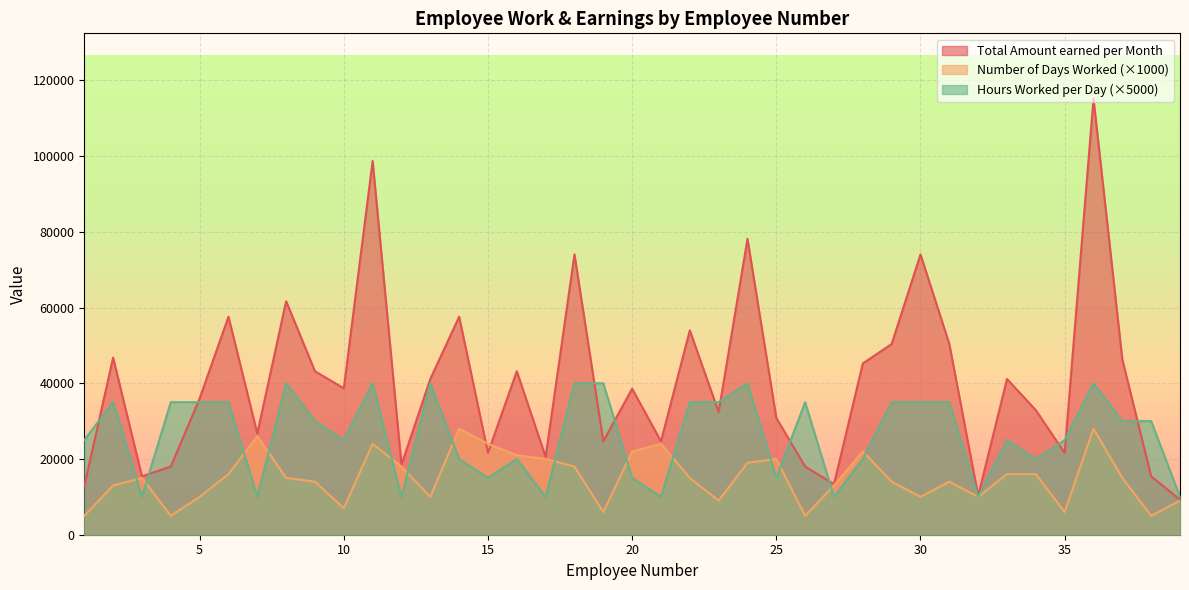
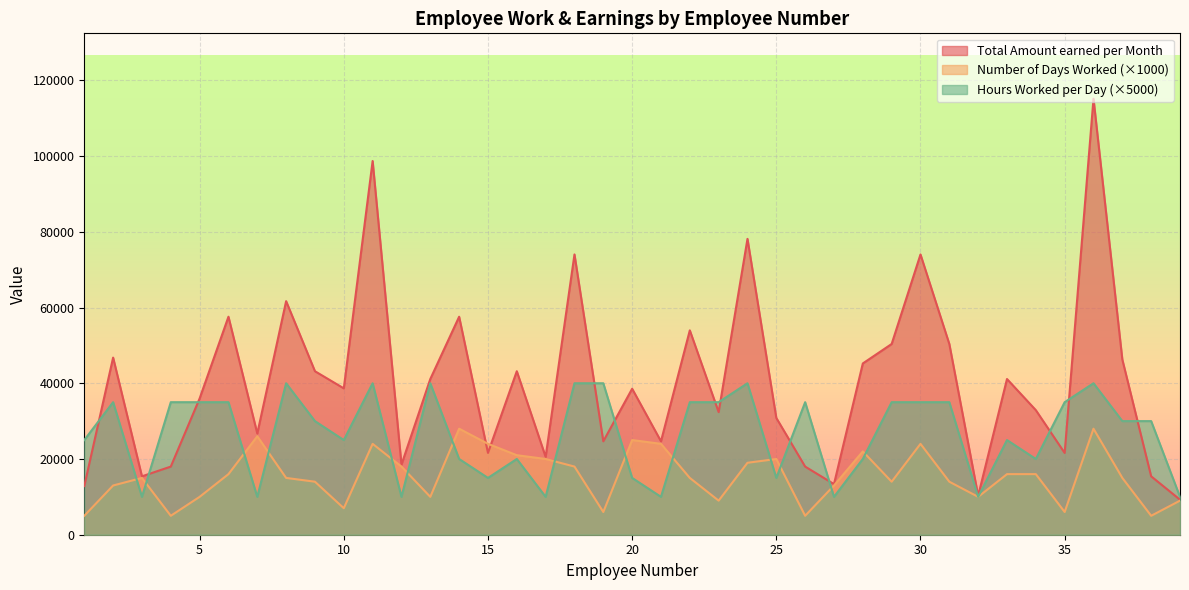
Number of Days Worked (×1000), 20: 22000 -> 25000
Number of Days Worked (×1000), 30: 10000 -> 24000
Hours Worked per Day (×5000), 35: 25000 -> 35000
